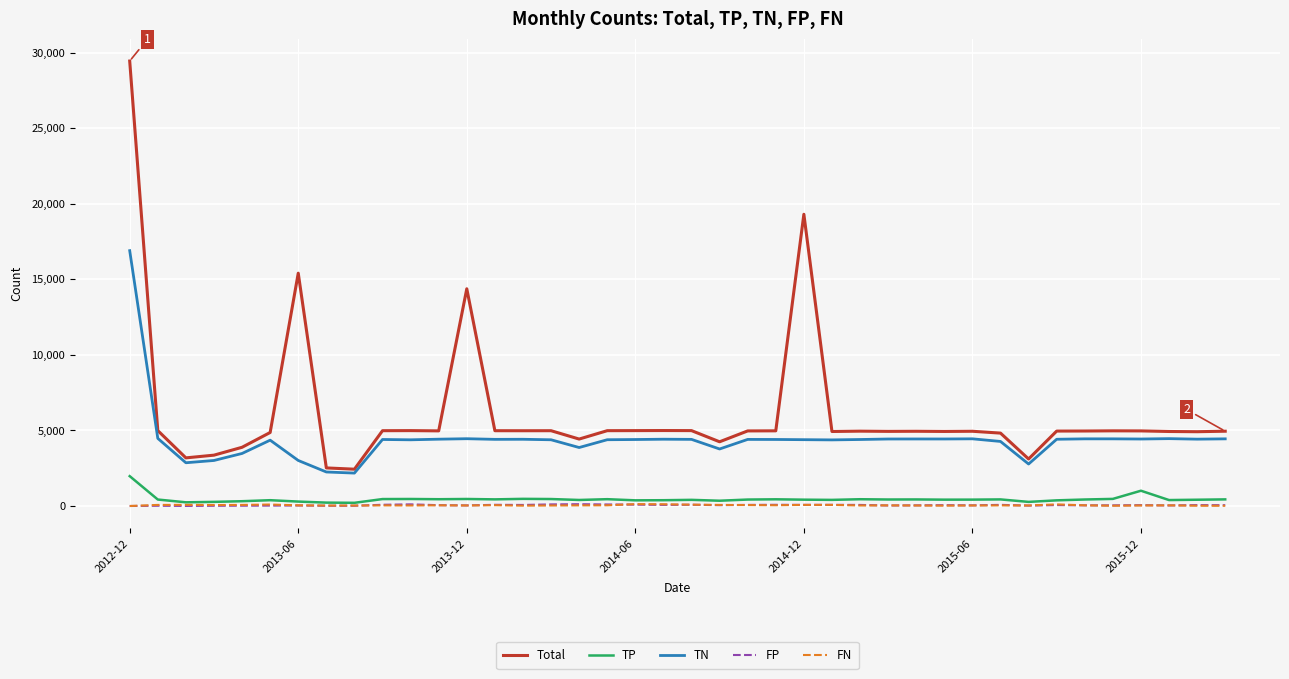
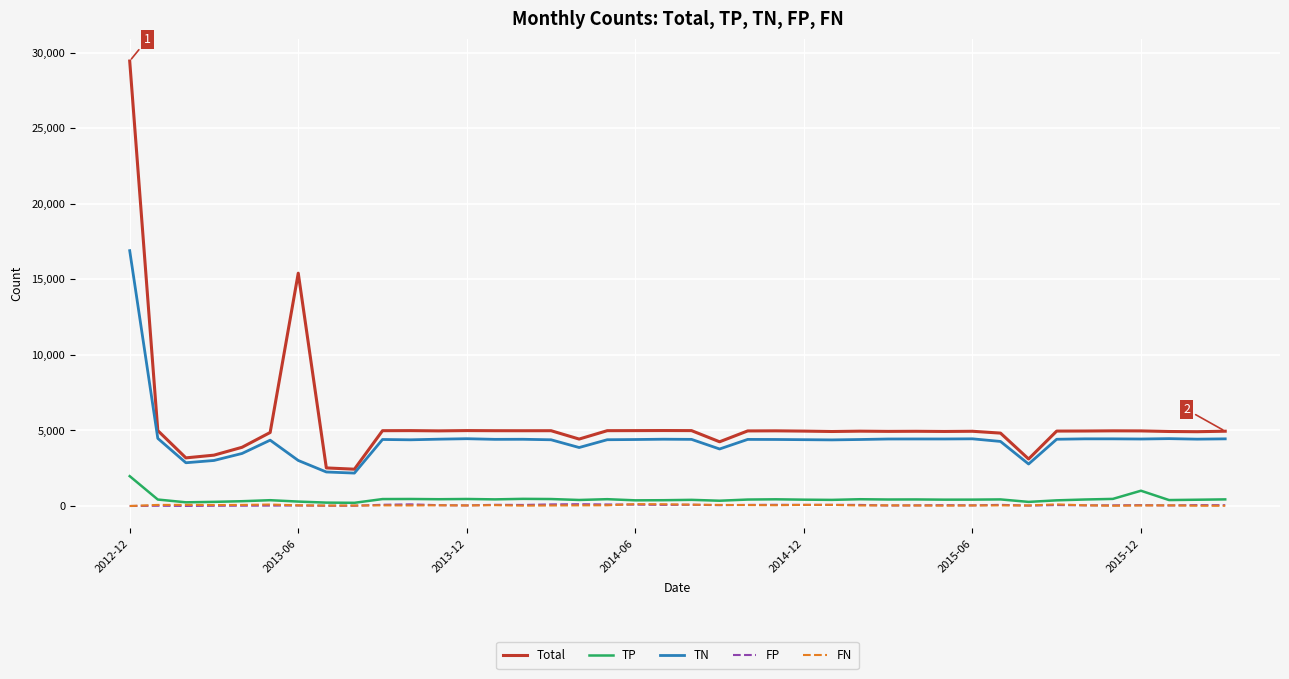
Total, 2013-12: 14,400 -> 5,000
Total, 2014-12: 19,300 -> 5,000
